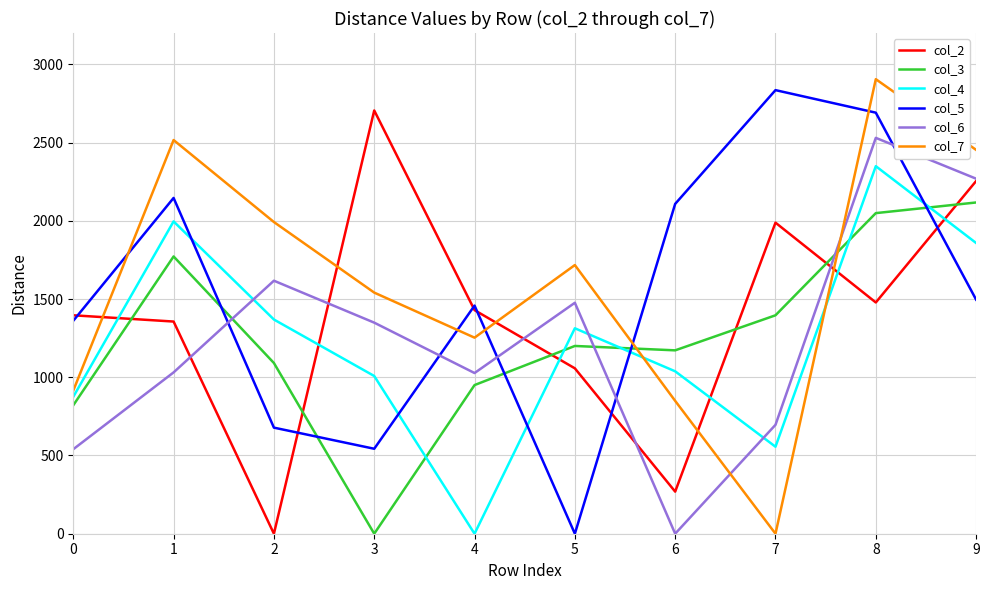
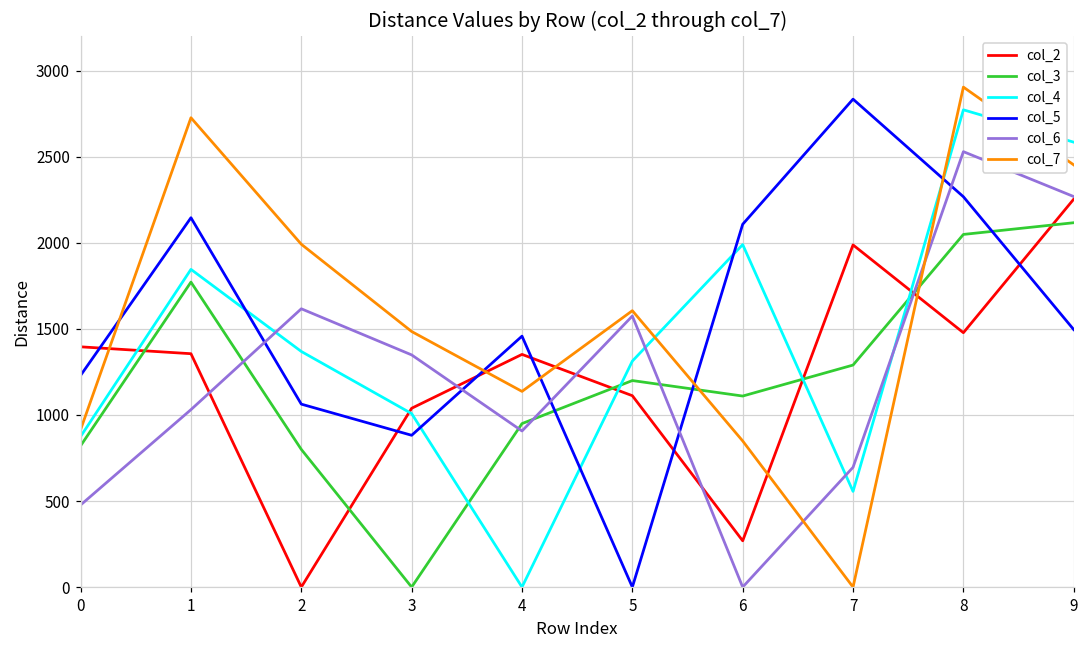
col_5, 0: 1360 -> 1230
col_6, 0: 540 -> 480
col_4, 1: 2000 -> 1850
col_7, 1: 2520 -> 2730
col_3, 2: 1090 -> 800
col_5, 2: 680 -> 1060
col_2, 3: 2710 -> 1040
col_5, 3: 540 -> 880
col_7, 3: 1540 -> 1490
col_2, 4: 1430 -> 1350
col_6, 4: 1030 -> 910
col_7, 4: 1250 -> 1140
col_2, 5: 1060 -> 1110
col_6, 5: 1480 -> 1580
col_7, 5: 1720 -> 1610
col_3, 6: 1170 -> 1110
col_4, 6: 1040 -> 1990
col_3, 7: 1400 -> 1290
col_4, 8: 2350 -> 2770
col_5, 8: 2690 -> 2270
col_4, 9: 1860 -> 2590
